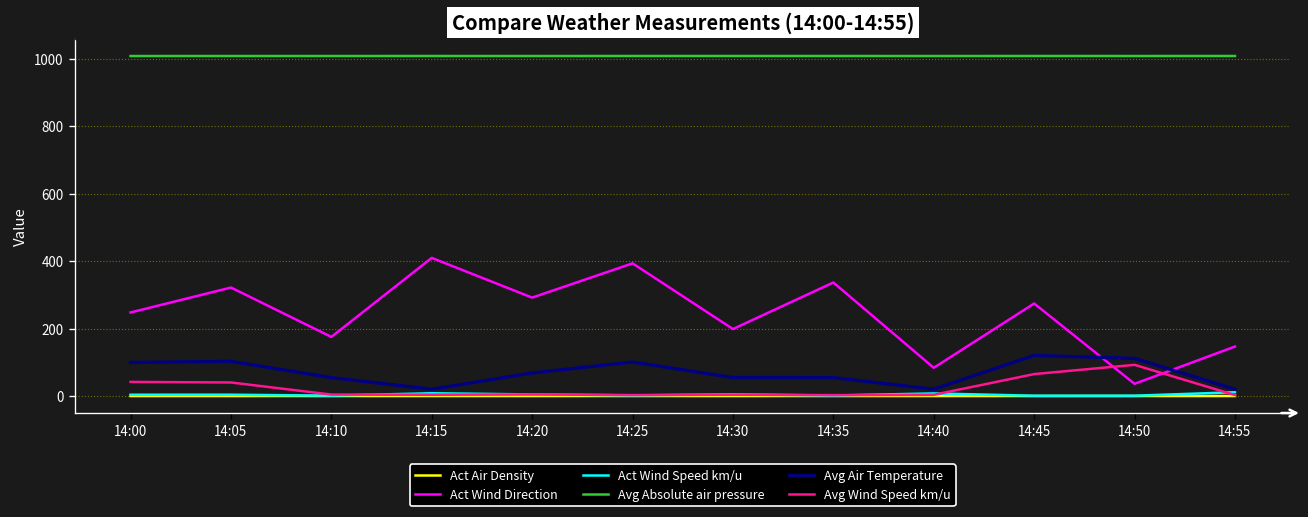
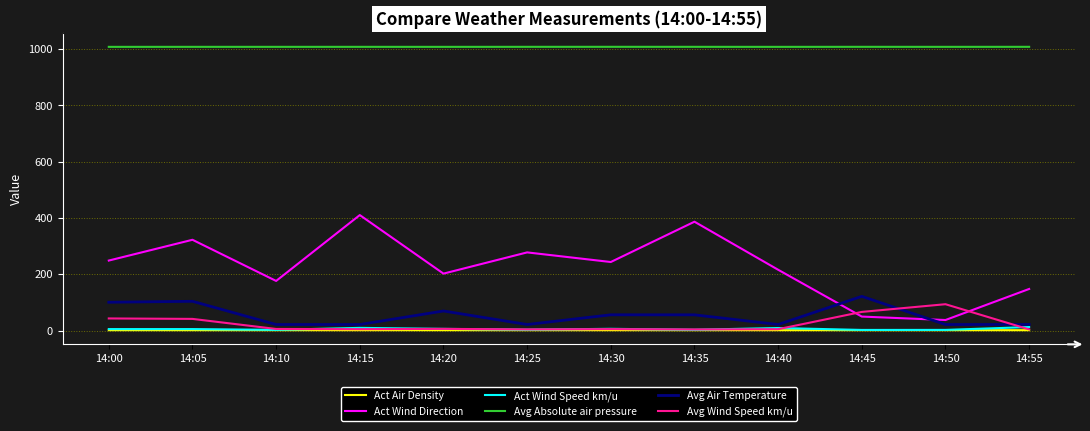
Avg Air Temperature, 14:10: 60 -> 20
Act Wind Direction, 14:20: 290 -> 200
Act Wind Direction, 14:25: 390 -> 280
Avg Air Temperature, 14:25: 100 -> 20
Act Wind Direction, 14:30: 200 -> 240
Act Wind Direction, 14:35: 340 -> 390
Act Wind Direction, 14:40: 80 -> 220
Act Wind Direction, 14:45: 280 -> 50
Avg Air Temperature, 14:50: 110 -> 20
